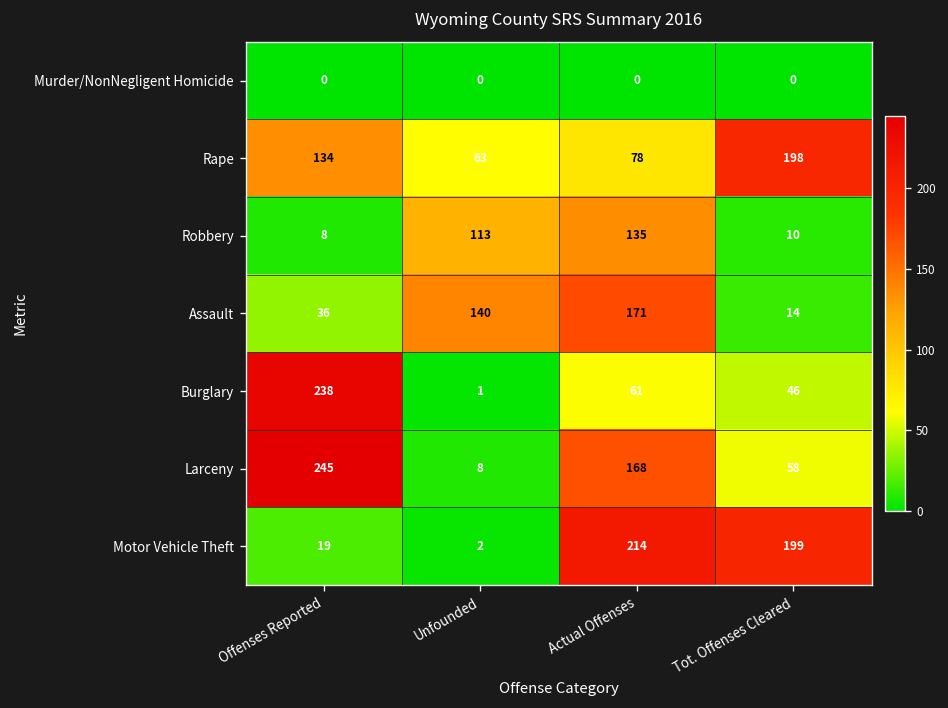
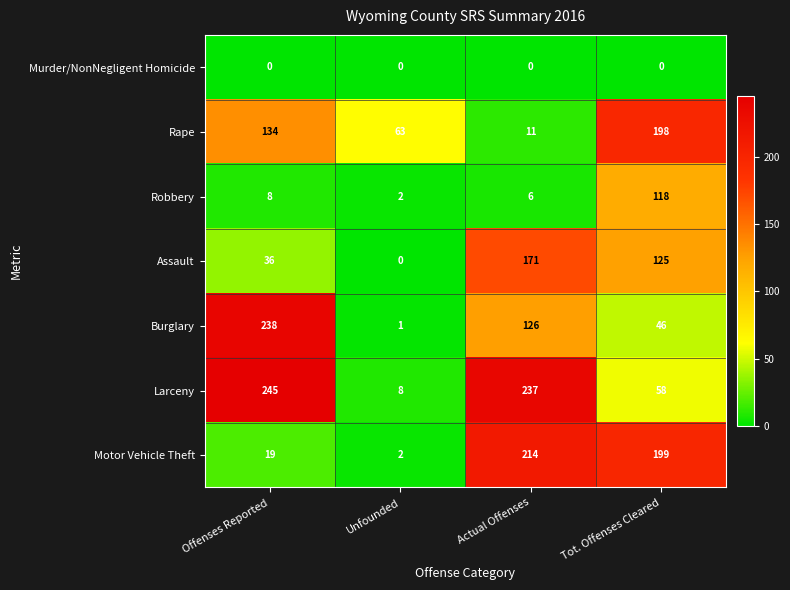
Rape, Actual Offenses: 78 -> 11
Robbery, Unfounded: 113 -> 2
Robbery, Actual Offenses: 135 -> 6
Robbery, Tot. Offenses Cleared: 10 -> 118
Assault, Unfounded: 140 -> 0
Assault, Tot. Offenses Cleared: 14 -> 125
Burglary, Actual Offenses: 61 -> 126
Larceny, Actual Offenses: 168 -> 237
